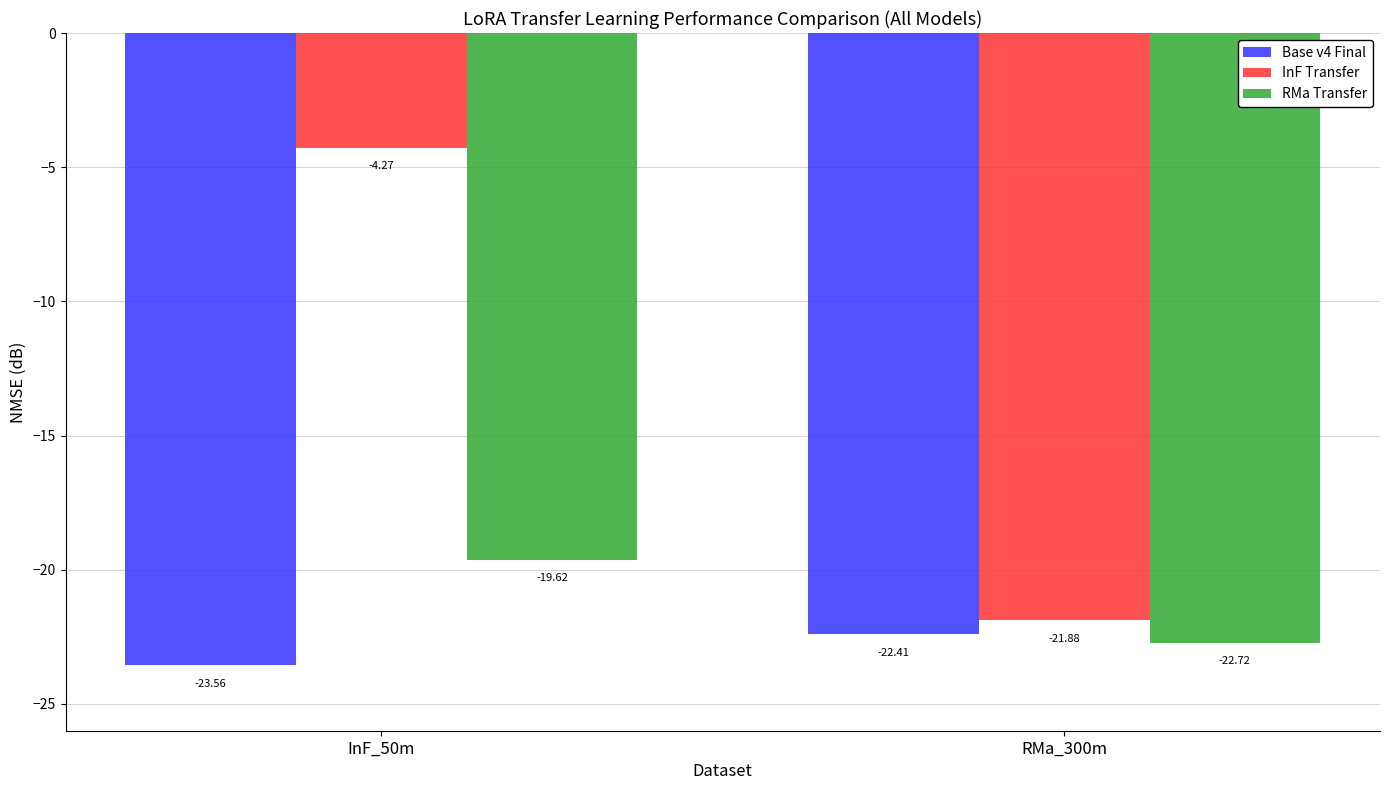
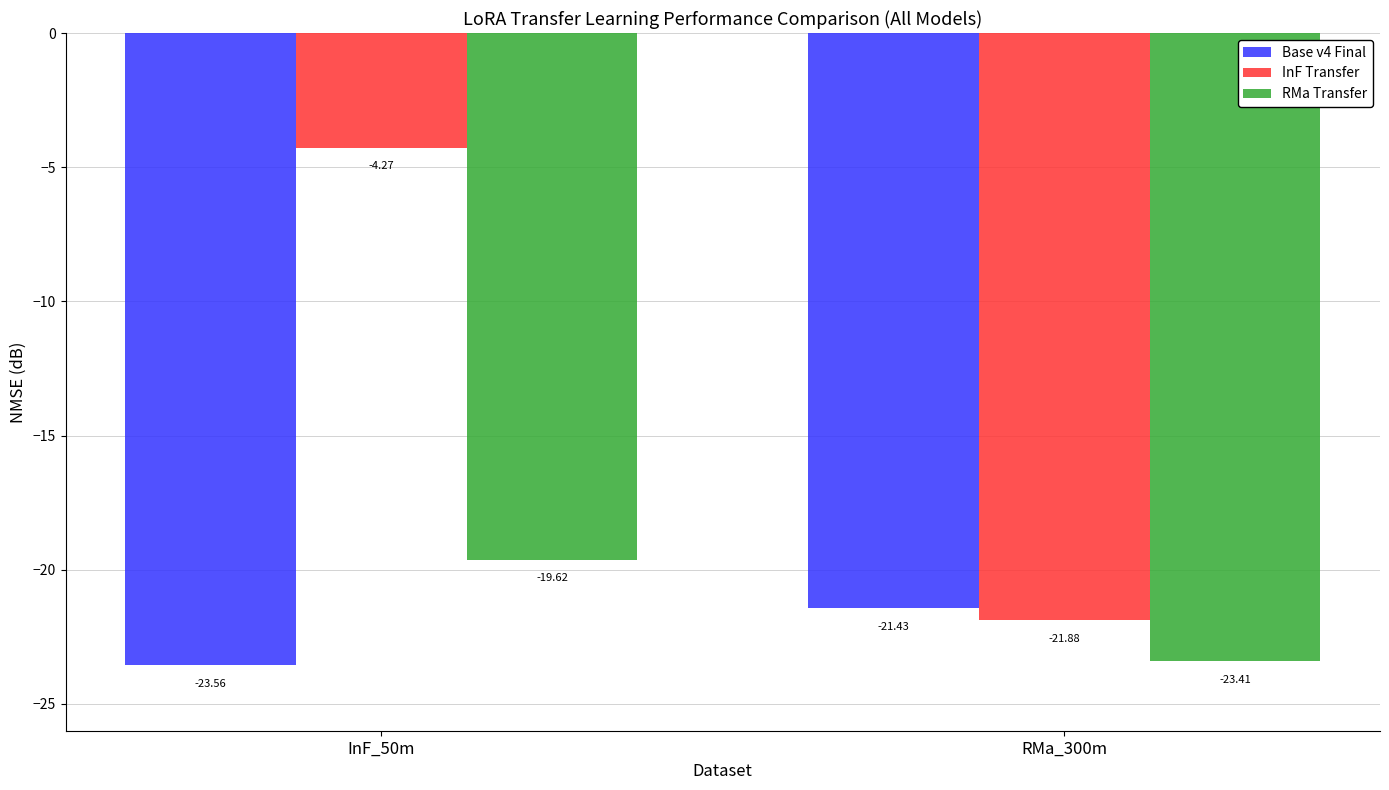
Base v4 Final, RMa_300m: -22.41 -> -21.43
RMa Transfer, RMa_300m: -22.72 -> -23.41
